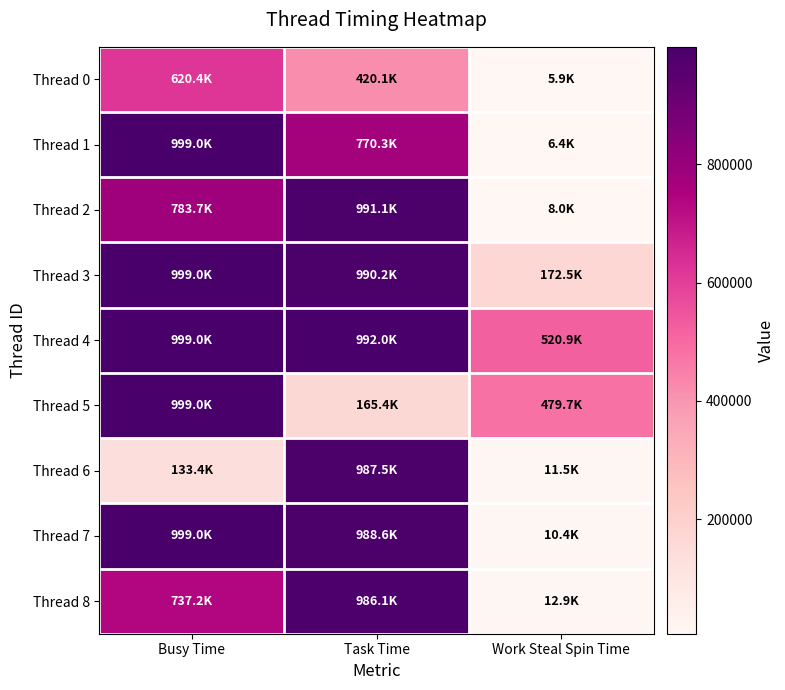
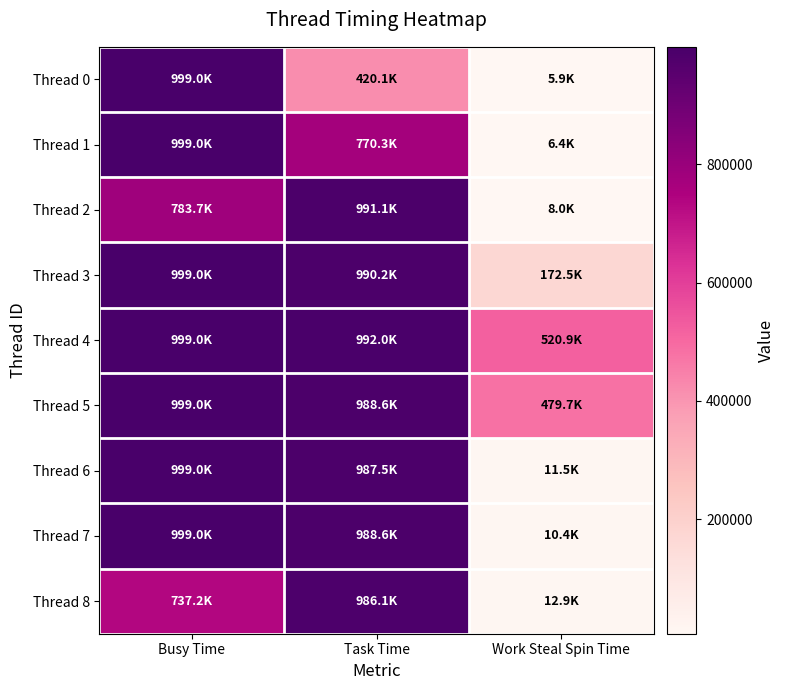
Thread 0, Busy Time: 620.4K -> 999.0K
Thread 5, Task Time: 165.4K -> 988.6K
Thread 6, Busy Time: 133.4K -> 999.0K
